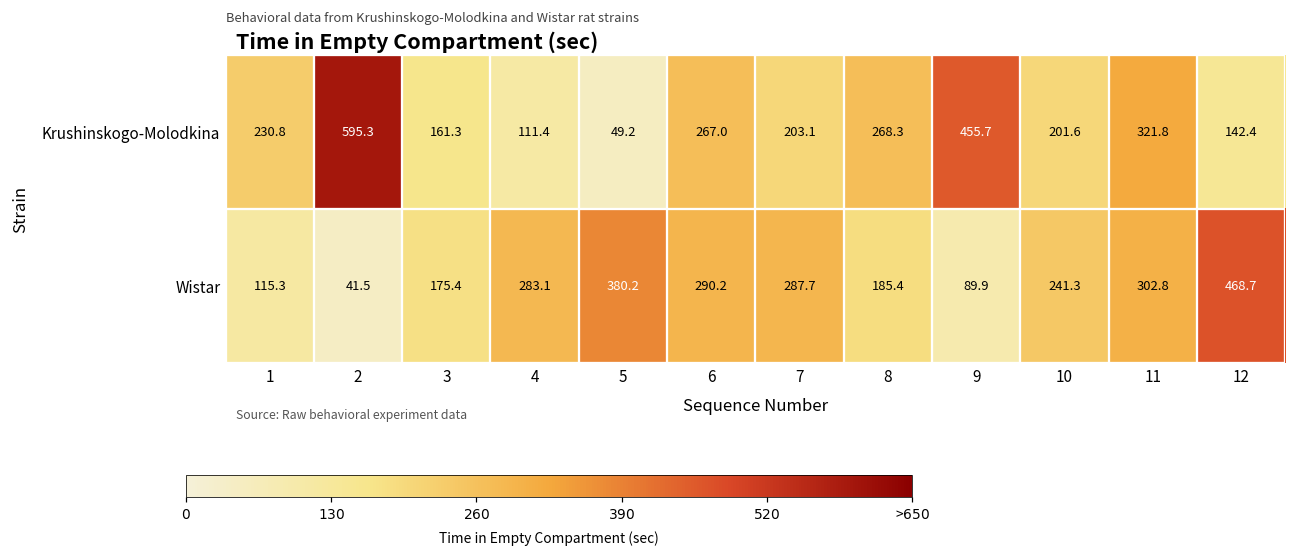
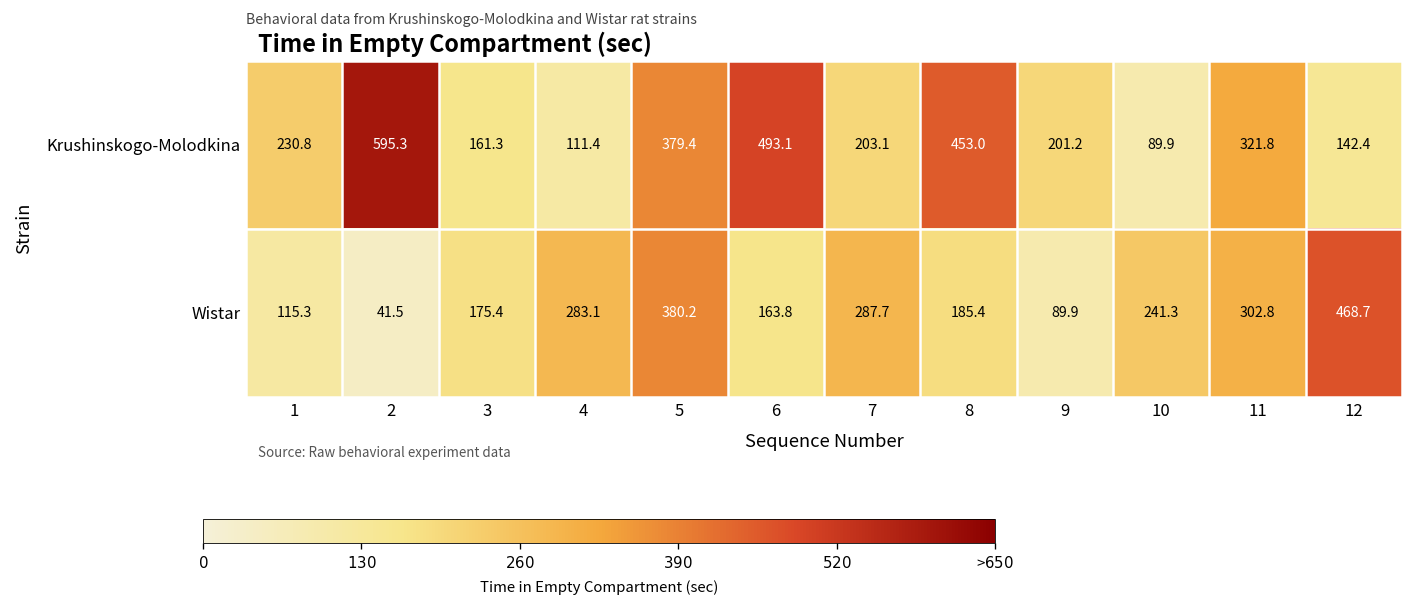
Krushinskogo-Molodkina, 5: 49.2 -> 379.4
Krushinskogo-Molodkina, 6: 267.0 -> 493.1
Krushinskogo-Molodkina, 8: 268.3 -> 453.0
Krushinskogo-Molodkina, 9: 455.7 -> 201.2
Krushinskogo-Molodkina, 10: 201.6 -> 89.9
Wistar, 6: 290.2 -> 163.8
